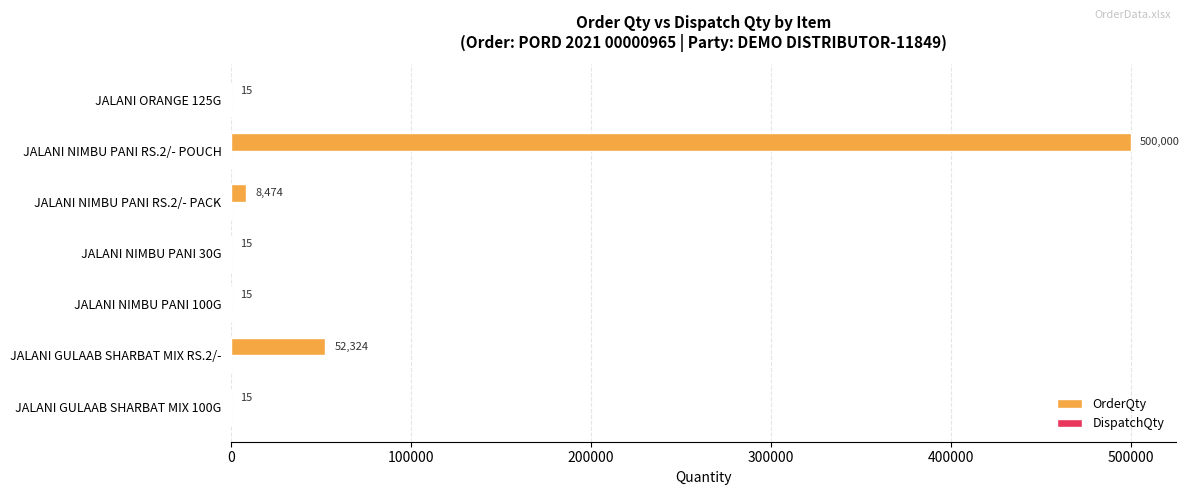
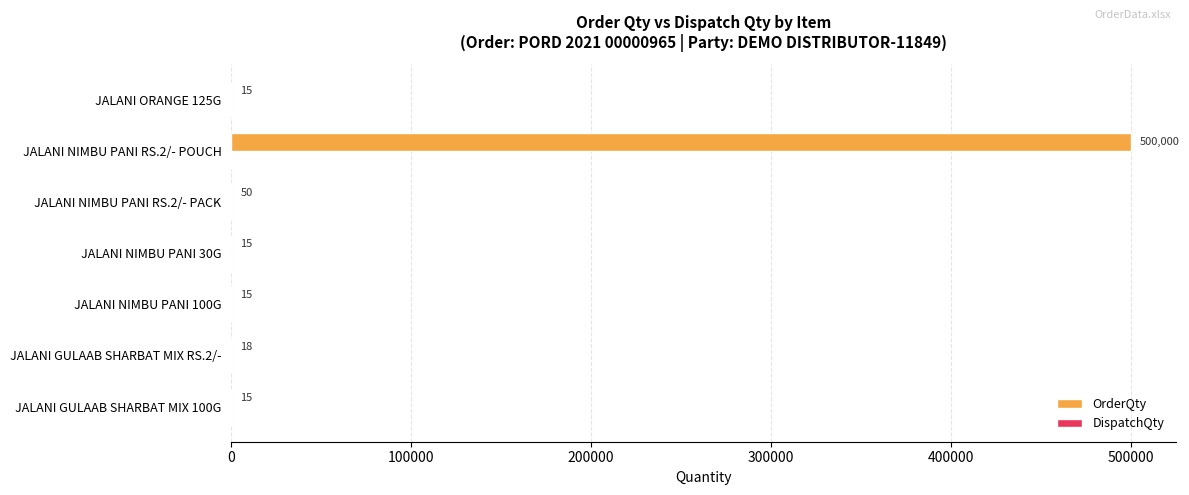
OrderQty, JALANI NIMBU PANI RS.2/- PACK: 8,474 -> 50
OrderQty, JALANI GULAAB SHARBAT MIX RS.2/-: 52,324 -> 18
